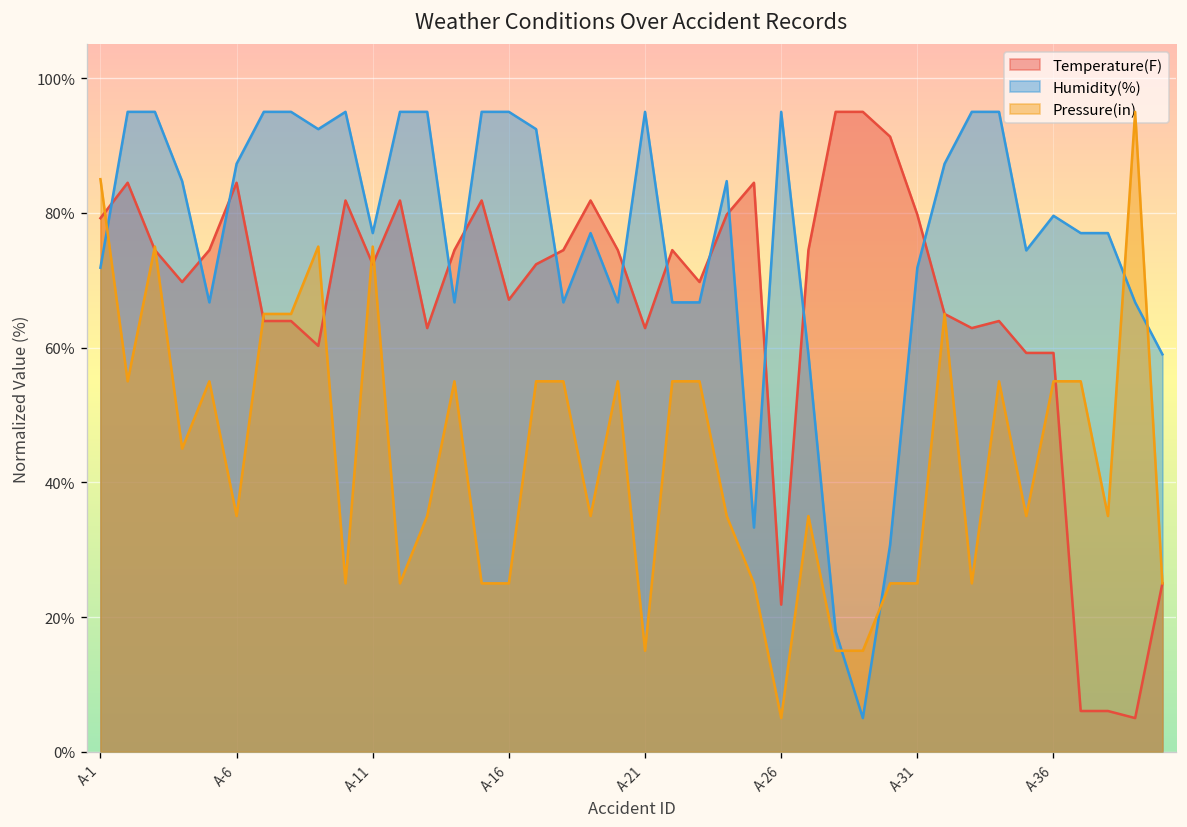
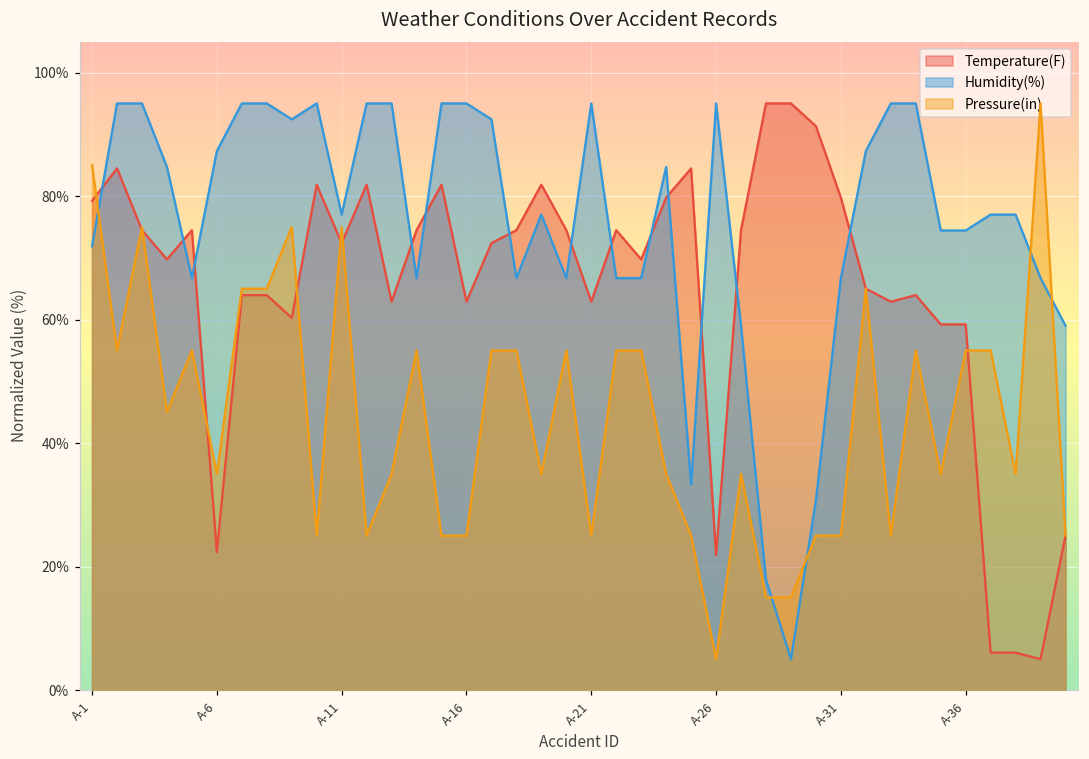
Temperature(F), A-6: 84% -> 22%
Temperature(F), A-16: 67% -> 63%
Pressure(in), A-21: 15% -> 25%
Humidity(%), A-31: 72% -> 67%
Humidity(%), A-36: 80% -> 74%
